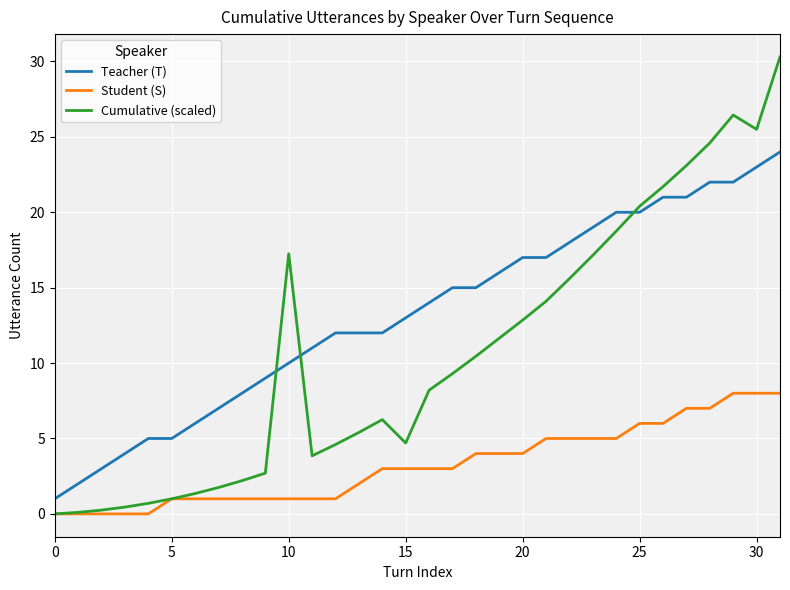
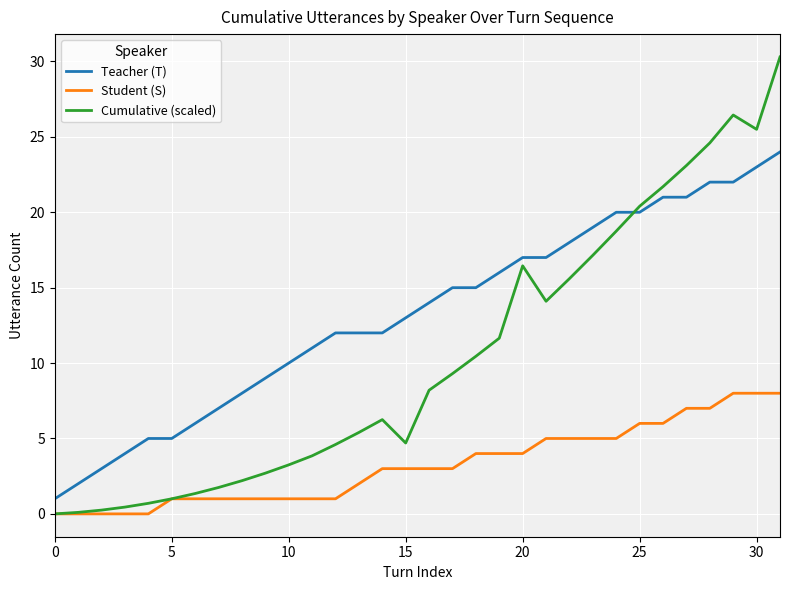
Cumulative (scaled), 10: 17.3 -> 3.3
Cumulative (scaled), 20: 12.9 -> 16.5
